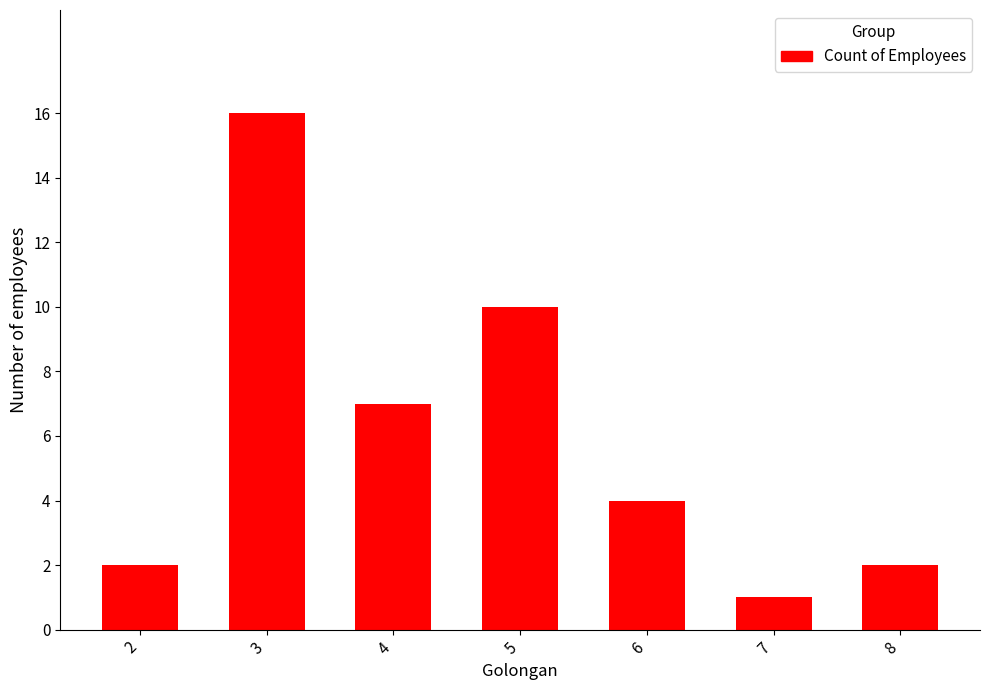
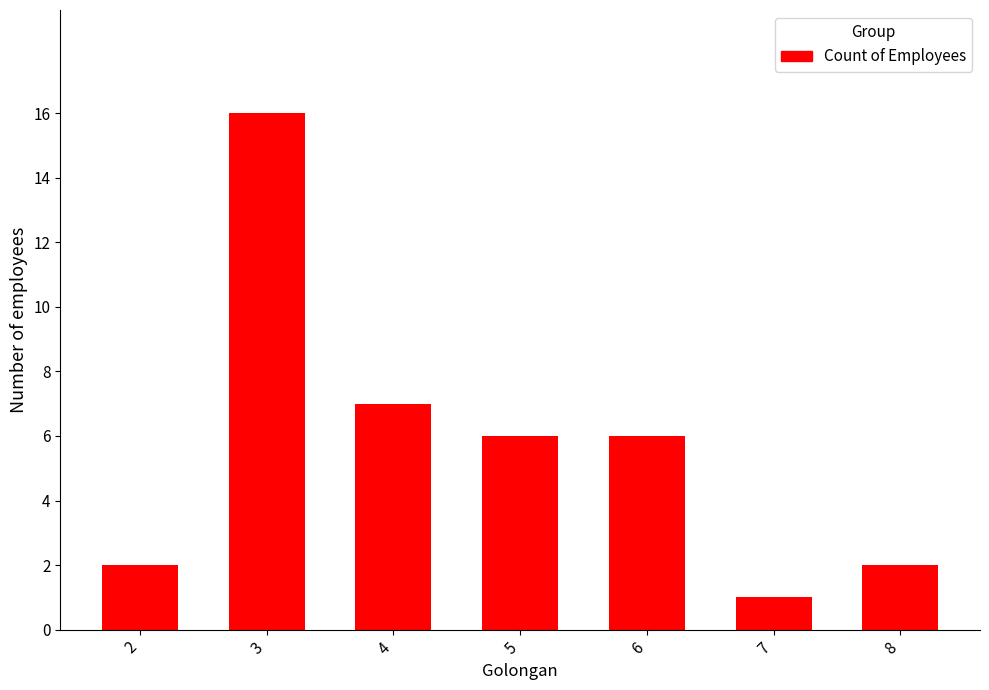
5: 10 -> 6
6: 4 -> 6
